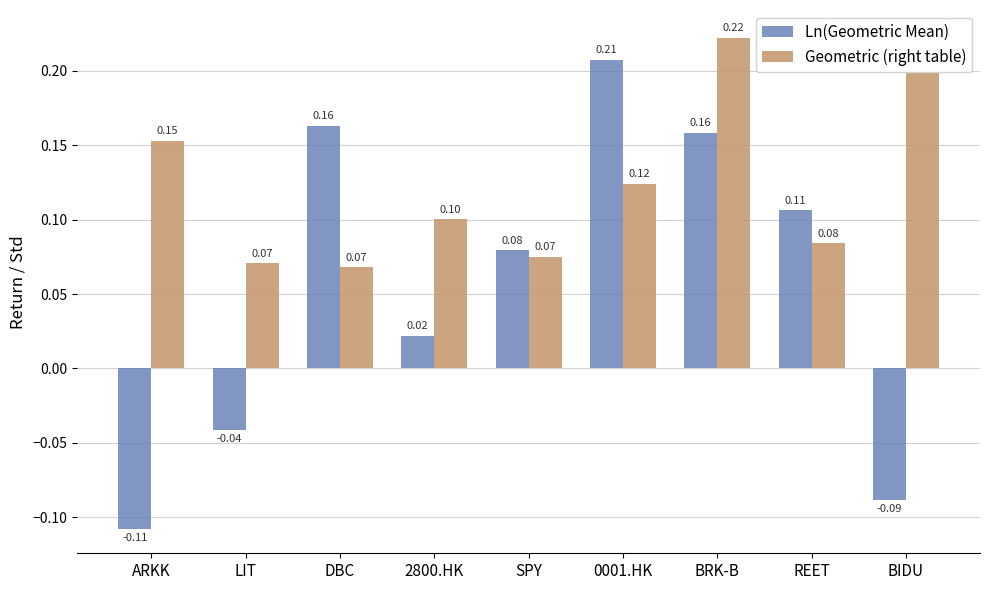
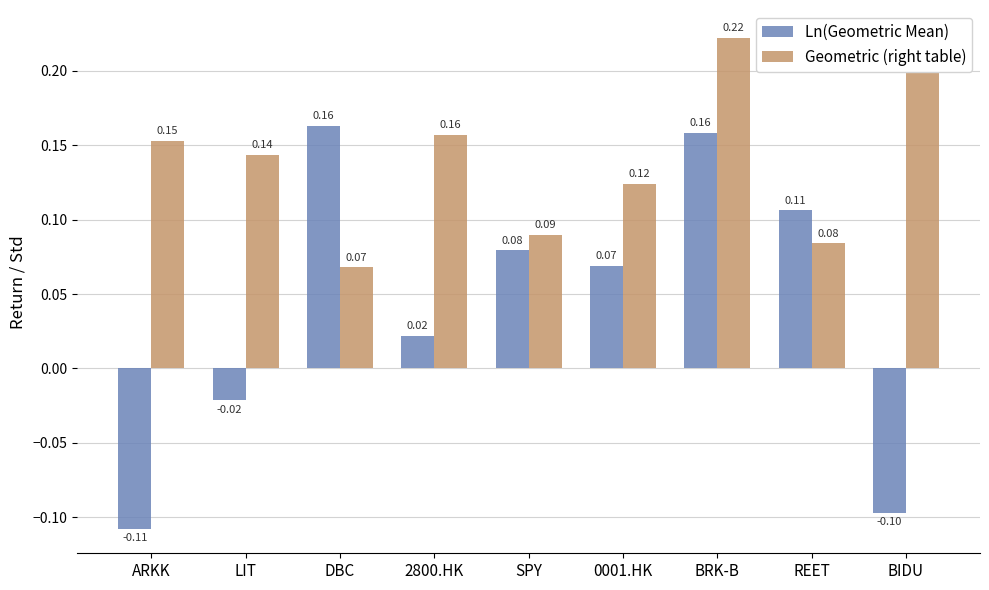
Ln(Geometric Mean), LIT: -0.04 -> -0.02
Geometric (right table), LIT: 0.07 -> 0.14
Geometric (right table), 2800.HK: 0.10 -> 0.16
Geometric (right table), SPY: 0.07 -> 0.09
Ln(Geometric Mean), 0001.HK: 0.21 -> 0.07
Ln(Geometric Mean), BIDU: -0.09 -> -0.10
